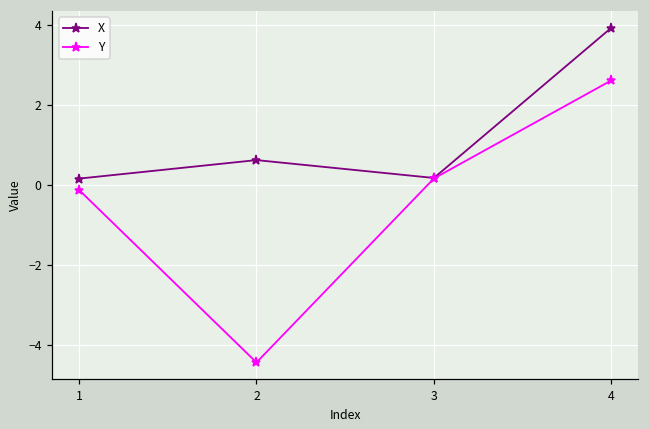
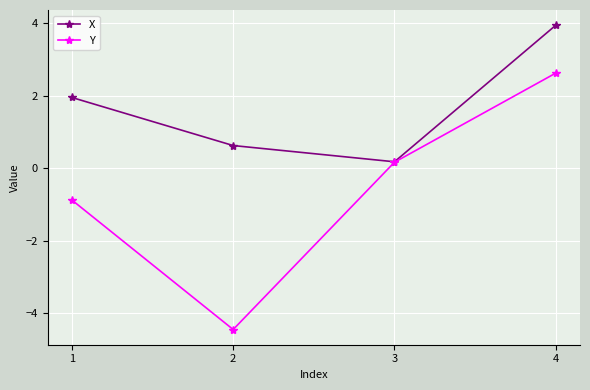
X, 1: 0.2 -> 2.0
Y, 1: -0.1 -> -0.9
